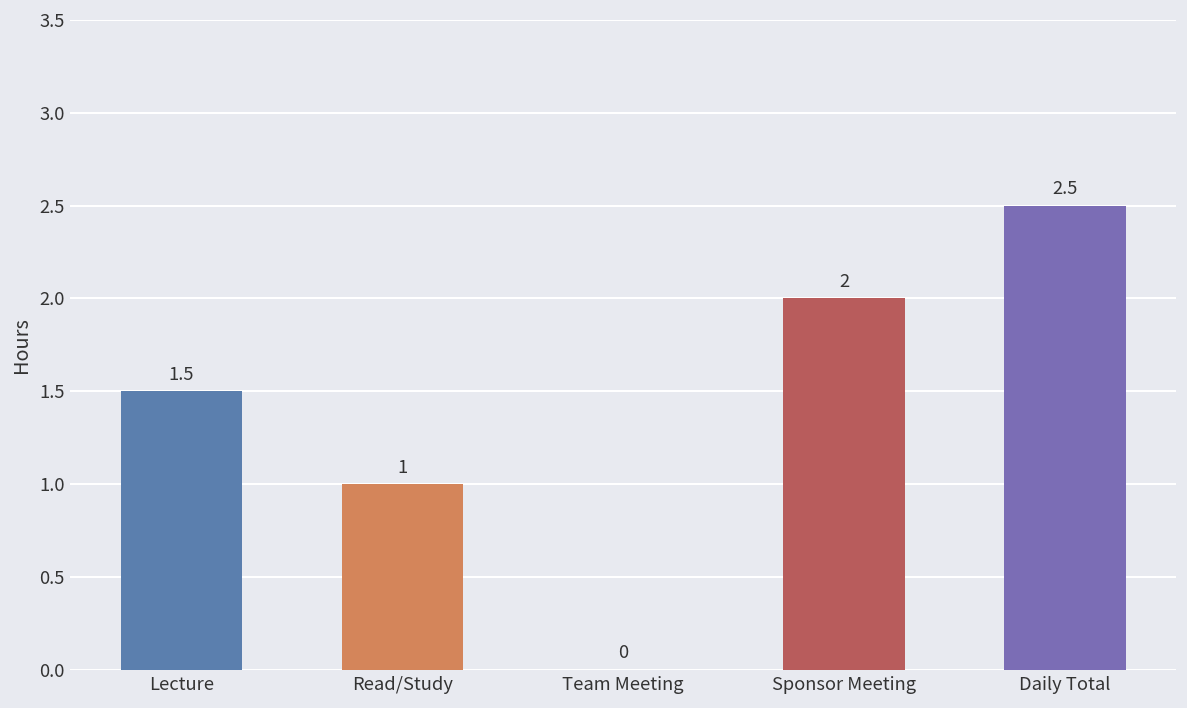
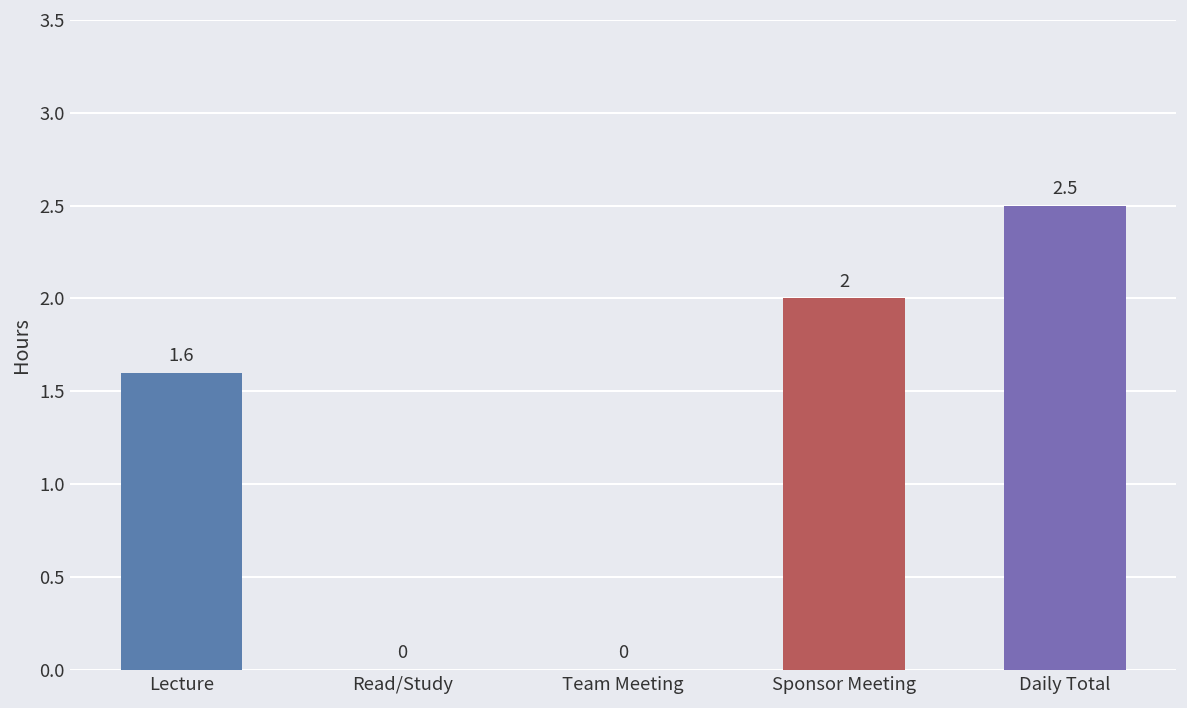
Lecture: 1.5 -> 1.6
Read/Study: 1 -> 0
